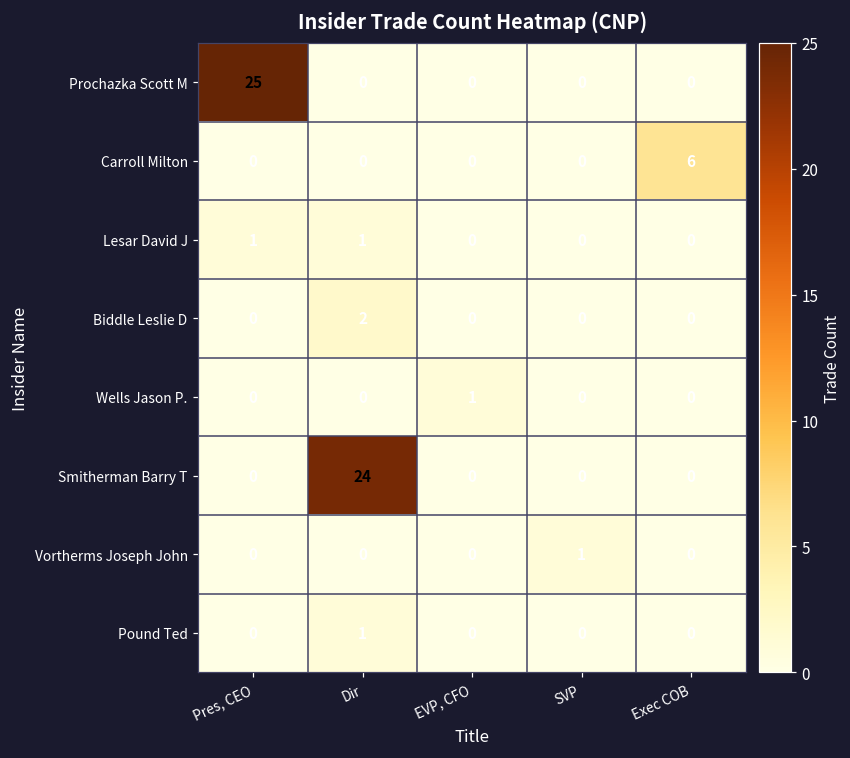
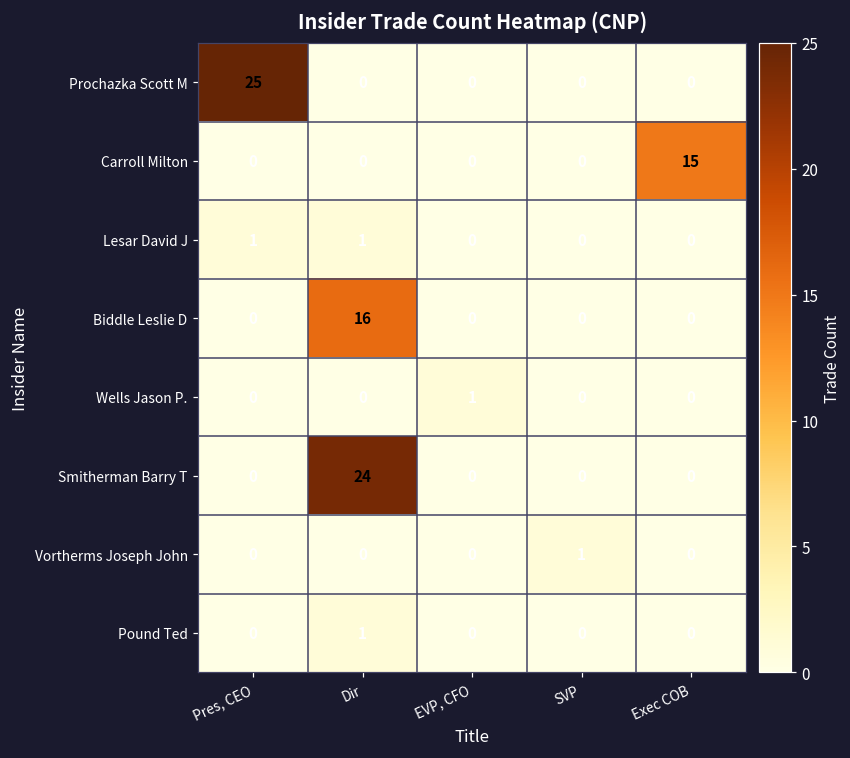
Carroll Milton, Exec COB: 6 -> 15
Biddle Leslie D, Dir: 2 -> 16
